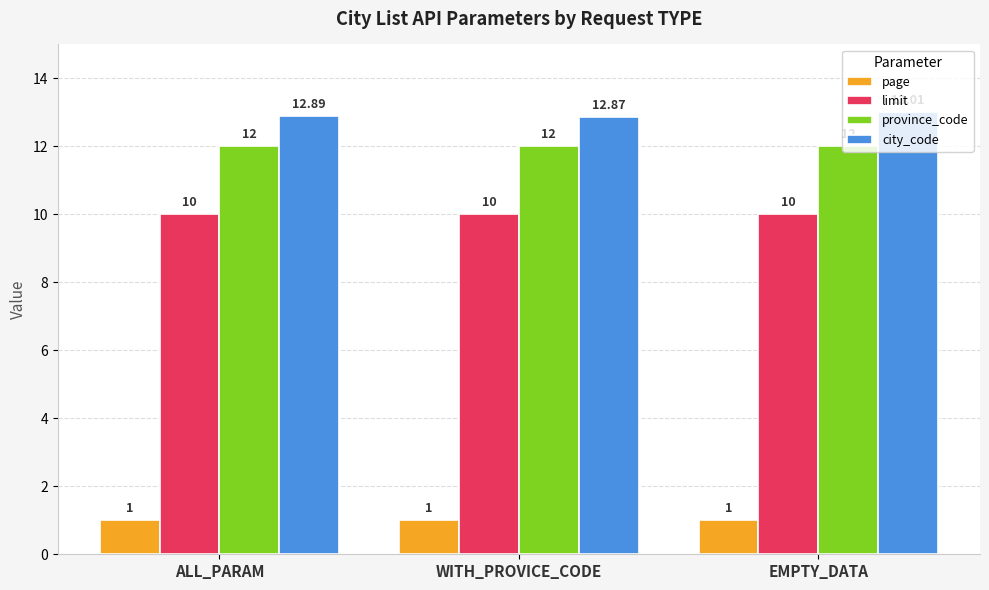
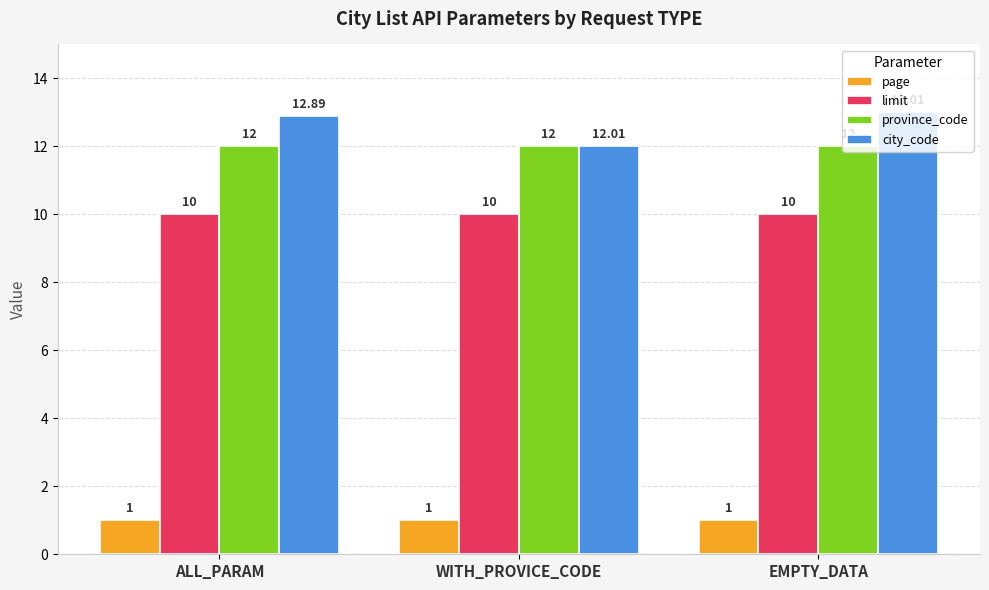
city_code, WITH_PROVICE_CODE: 12.87 -> 12.01
